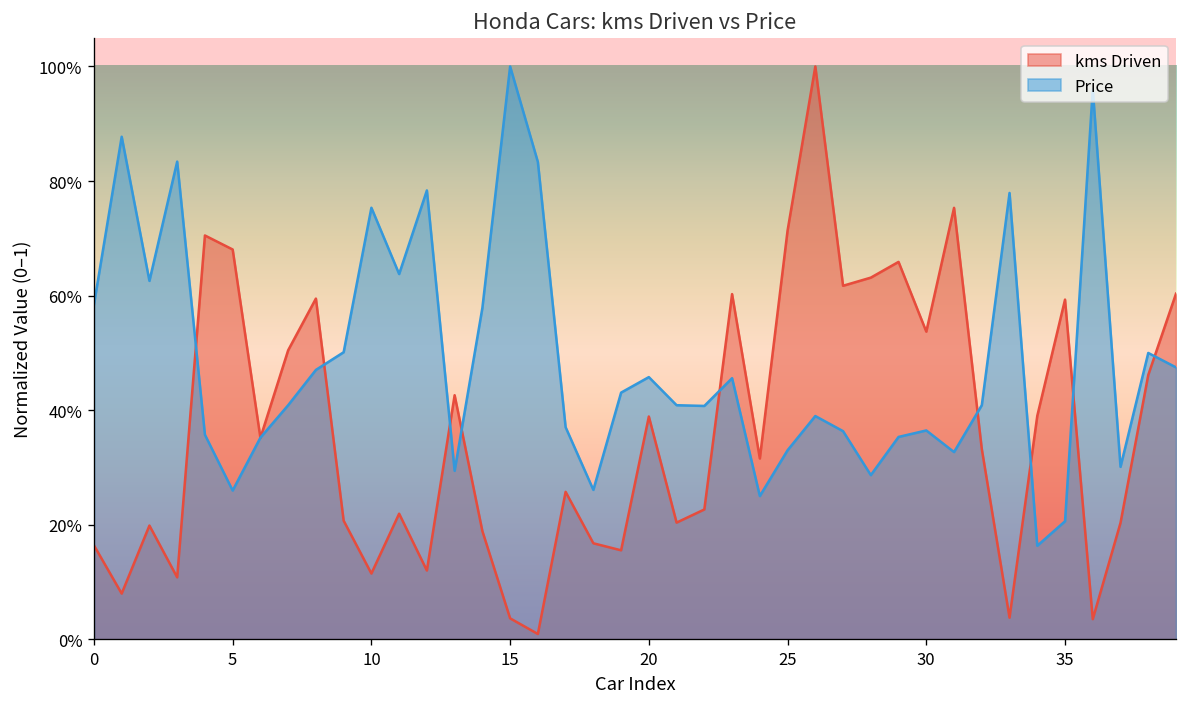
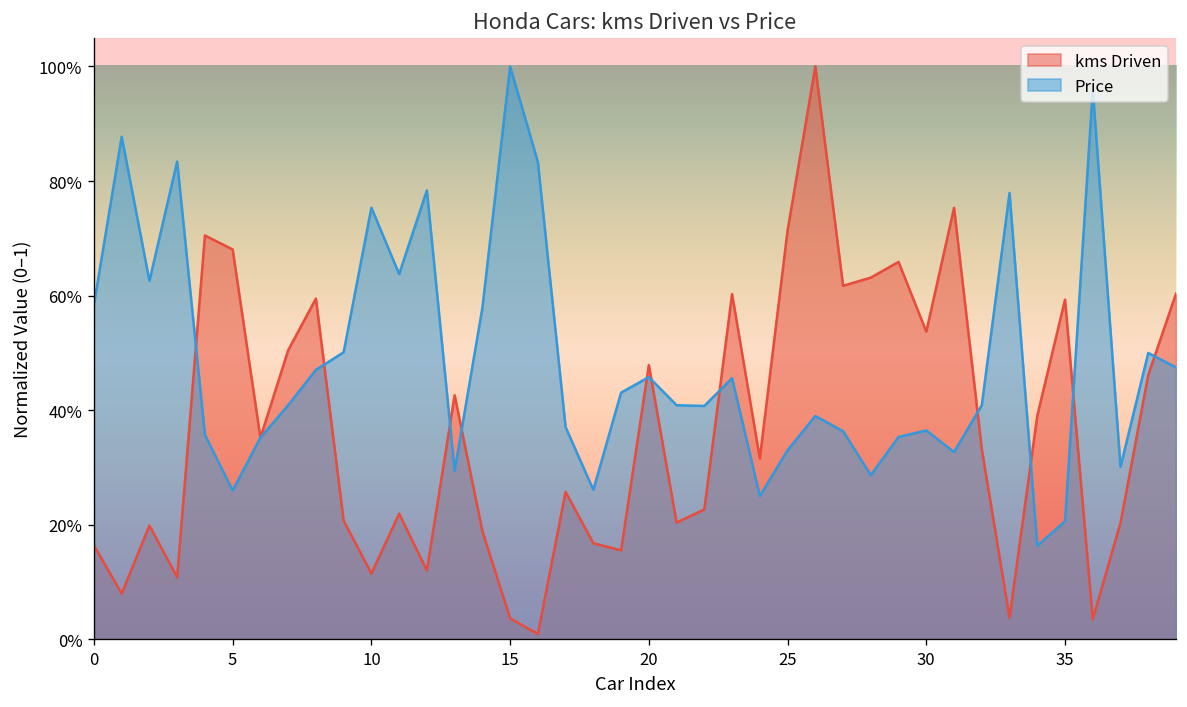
kms Driven, 20: 39% -> 48%
